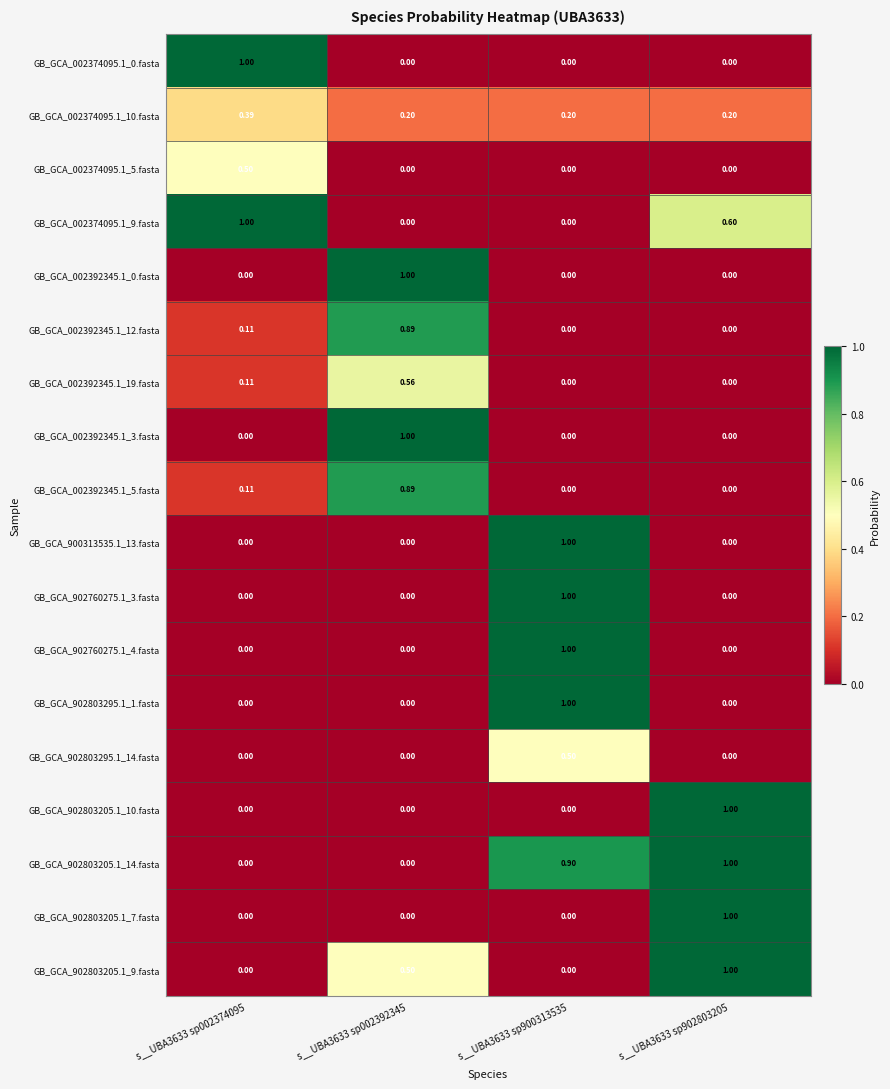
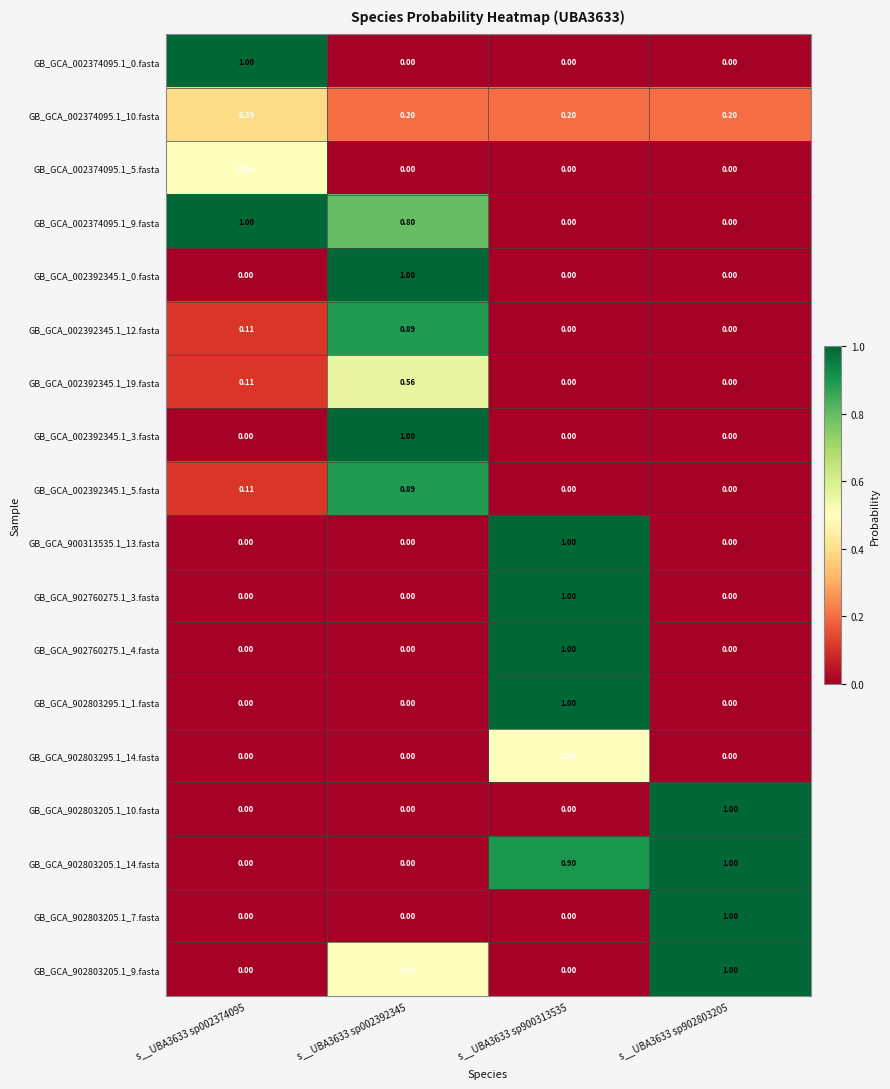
GB_GCA_002374095.1_9.fasta, s__UBA3633 sp002392345: 0.00 -> 0.80
GB_GCA_002374095.1_9.fasta, s__UBA3633 sp902803205: 0.60 -> 0.00
